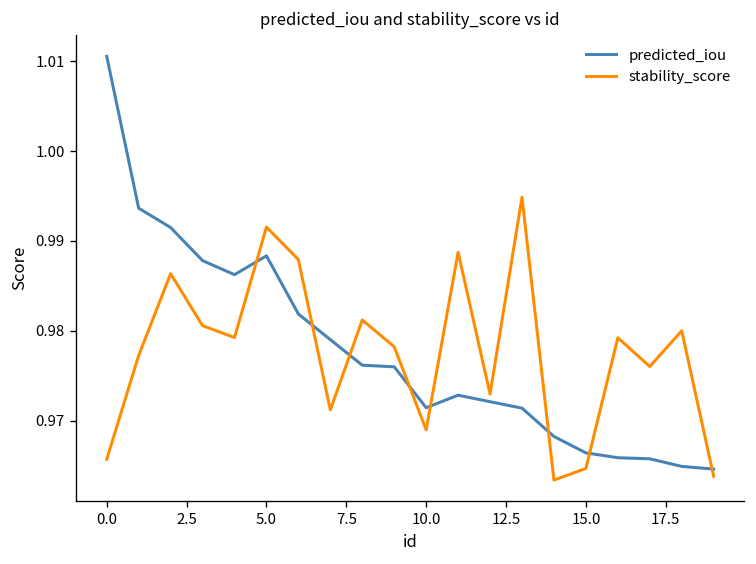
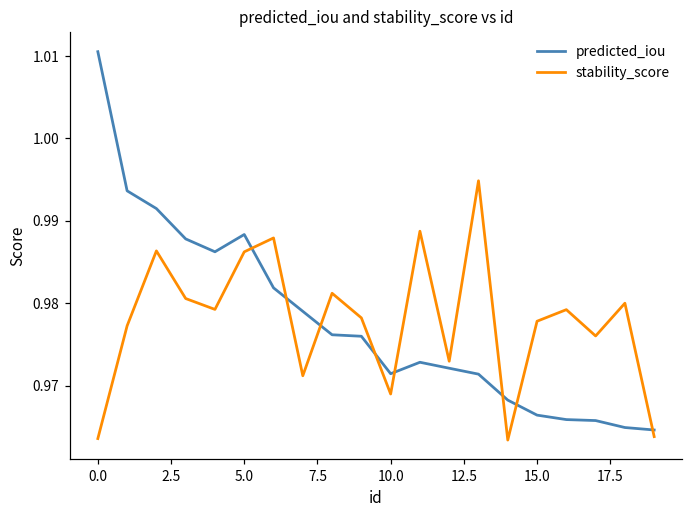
stability_score, 0.0: 0.966 -> 0.964
stability_score, 5.0: 0.992 -> 0.986
stability_score, 15.0: 0.965 -> 0.978
